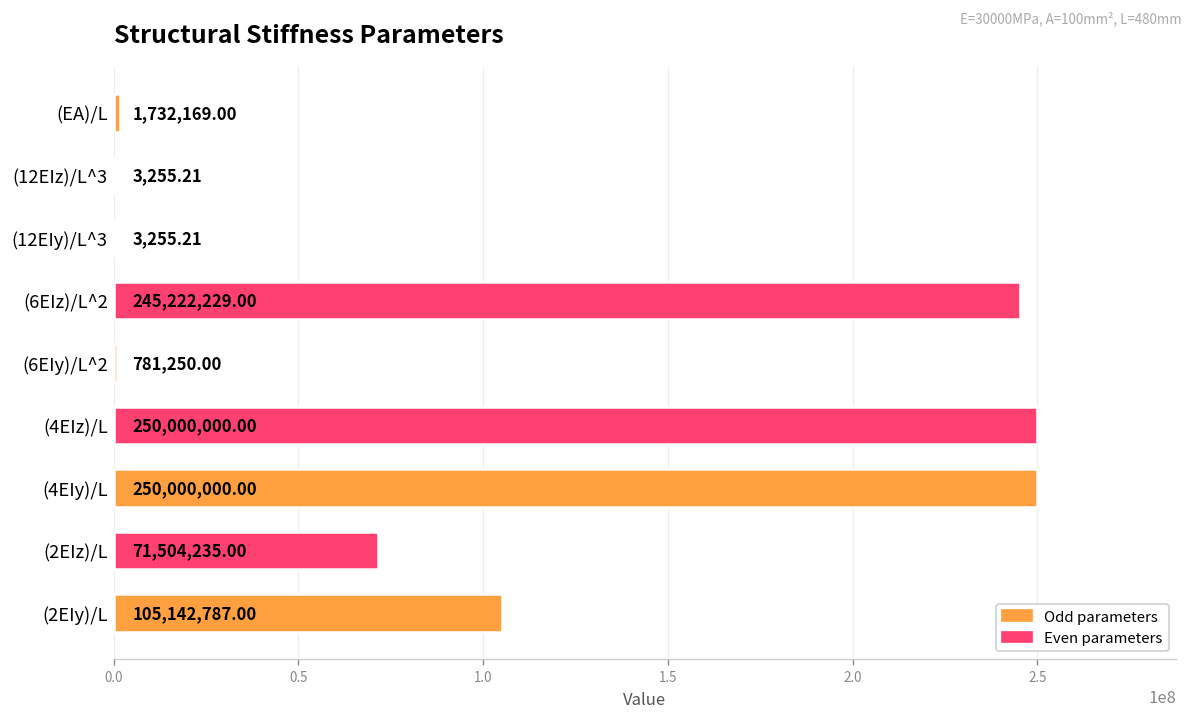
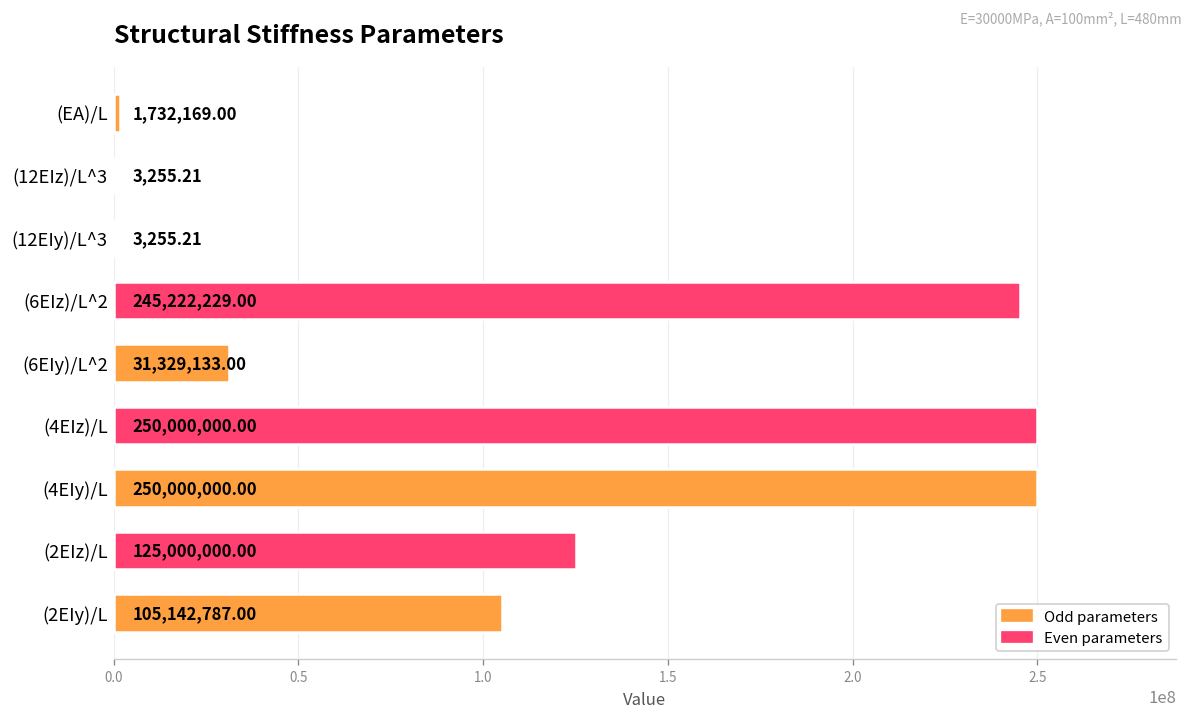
(6EIy)/L^2: 781,250.00 -> 31,329,133.00
(2EIz)/L: 71,504,235.00 -> 125,000,000.00
